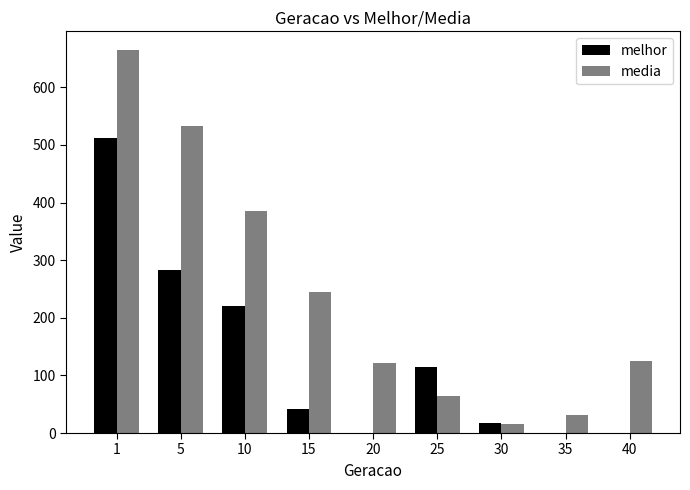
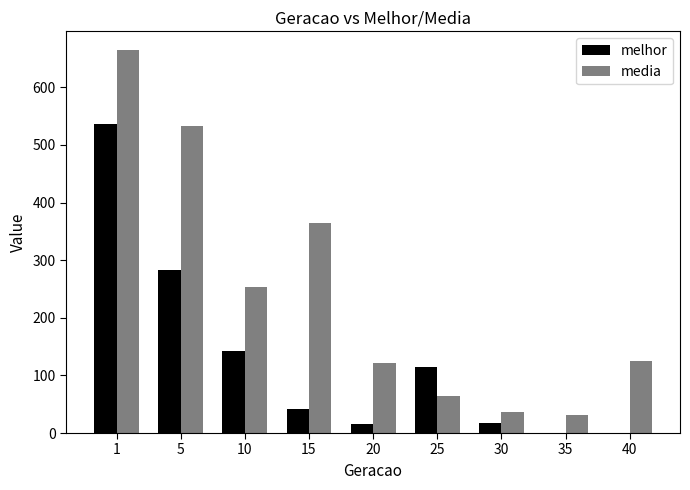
melhor, 1: 510 -> 540
melhor, 10: 220 -> 140
media, 10: 390 -> 250
media, 15: 250 -> 370
melhor, 20: 0 -> 20
media, 30: 20 -> 40
